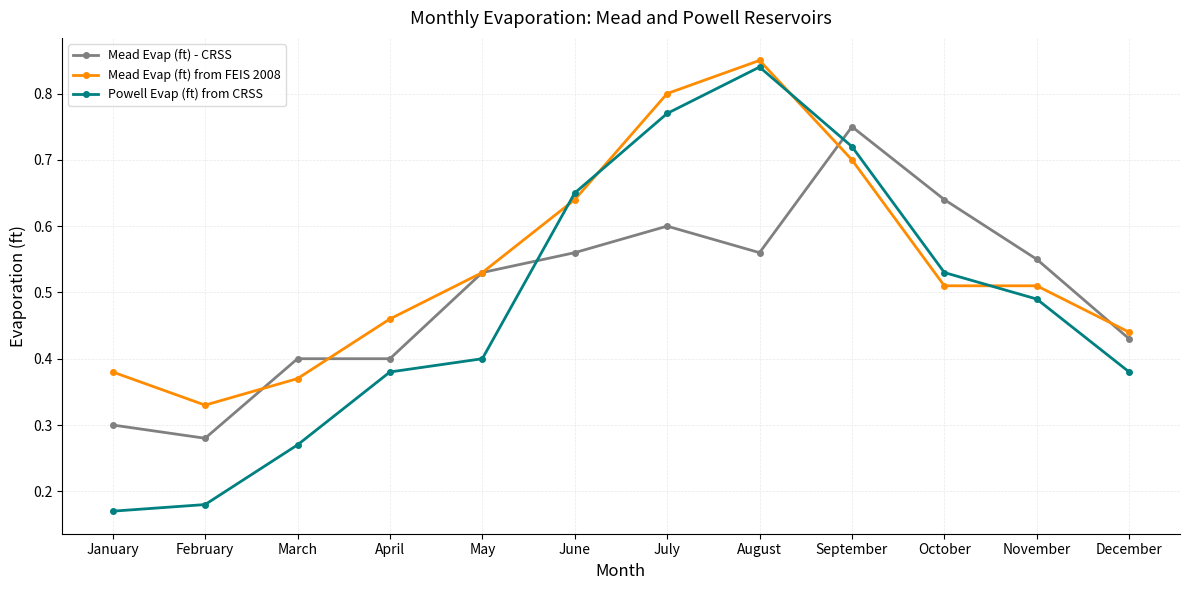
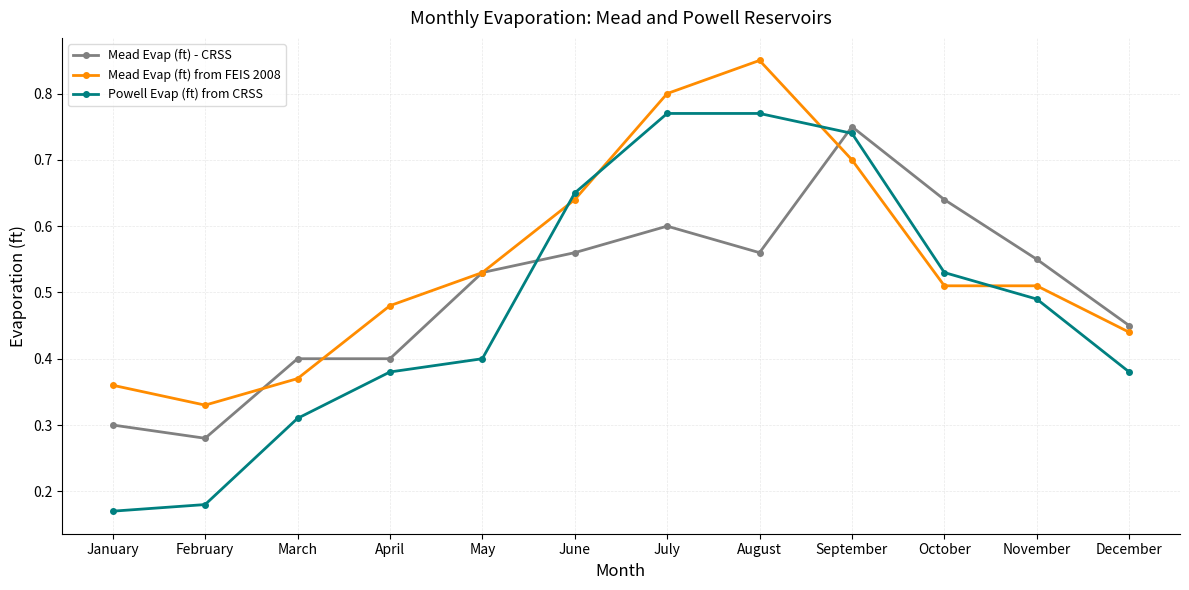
Mead Evap (ft) from FEIS 2008, January: 0.38 -> 0.36
Powell Evap (ft) from CRSS, March: 0.27 -> 0.31
Mead Evap (ft) from FEIS 2008, April: 0.46 -> 0.48
Powell Evap (ft) from CRSS, August: 0.84 -> 0.77
Powell Evap (ft) from CRSS, September: 0.72 -> 0.74
Mead Evap (ft) - CRSS, December: 0.43 -> 0.45
